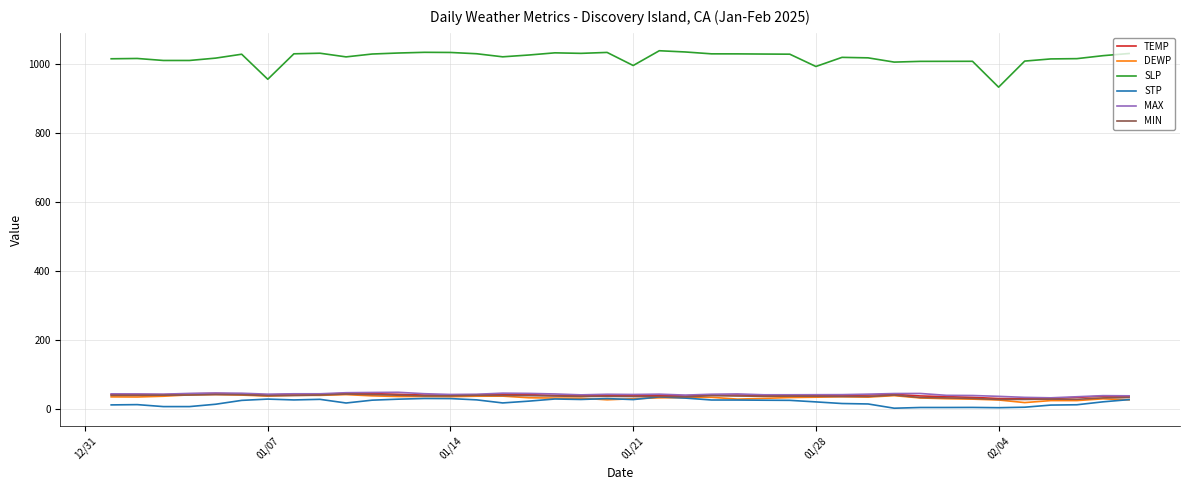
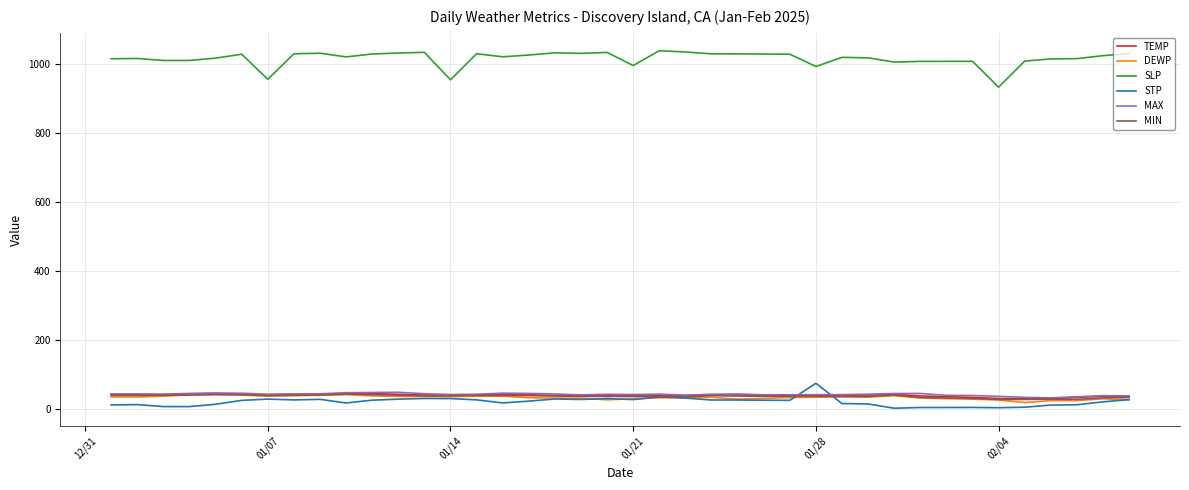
SLP, 01/14: 1030 -> 950
STP, 01/28: 20 -> 80
